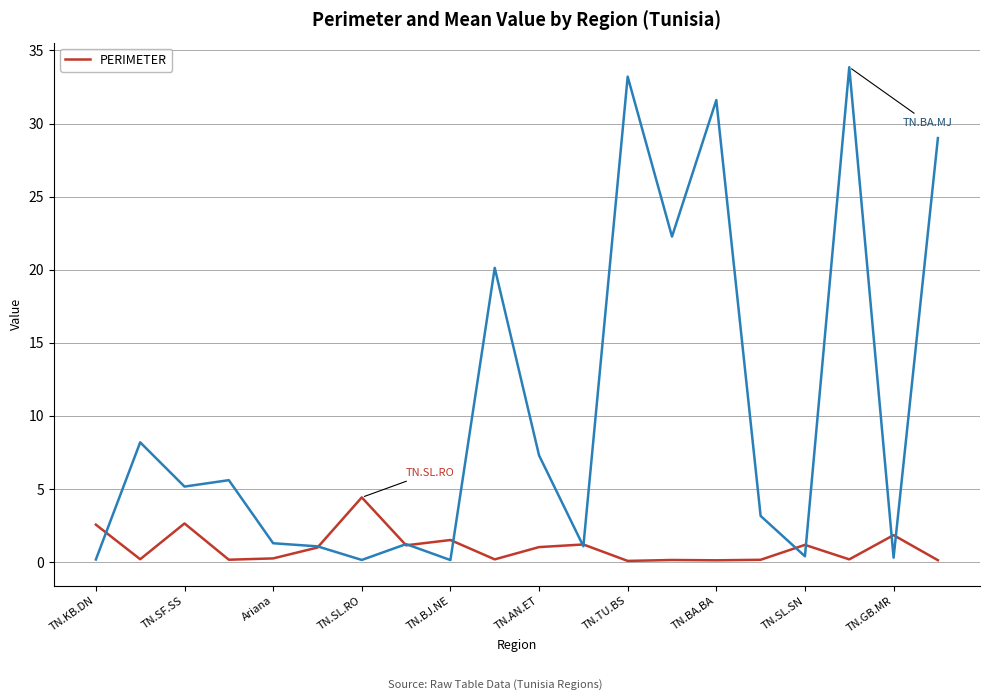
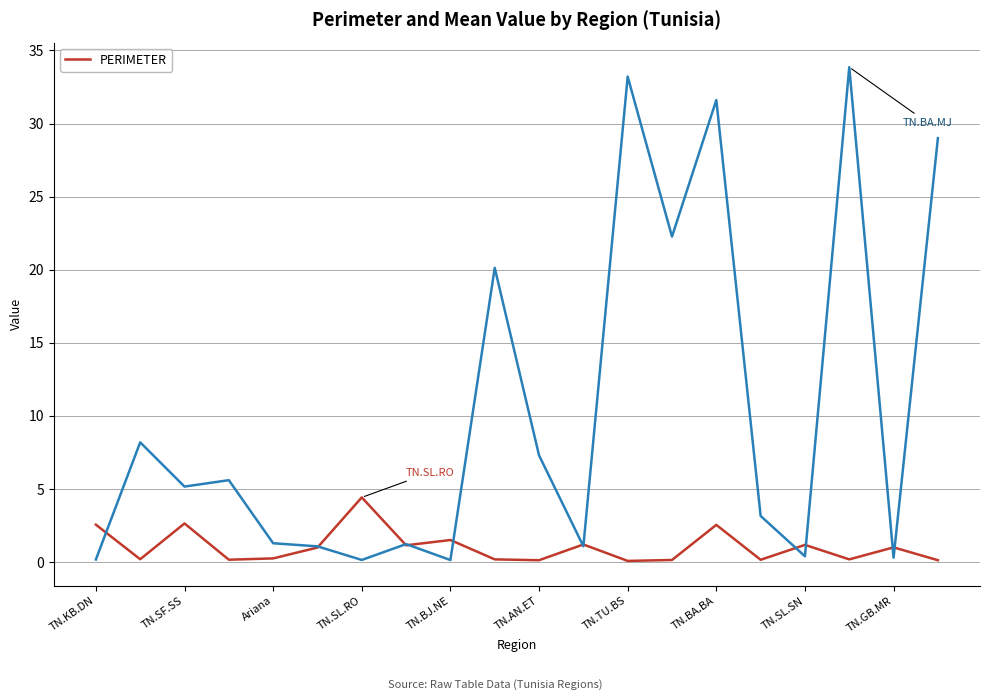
PERIMETER, TN.AN.ET: 1.0 -> 0.1
PERIMETER, TN.BA.BA: 0.1 -> 2.5
PERIMETER, TN.GB.MR: 1.8 -> 1.0
